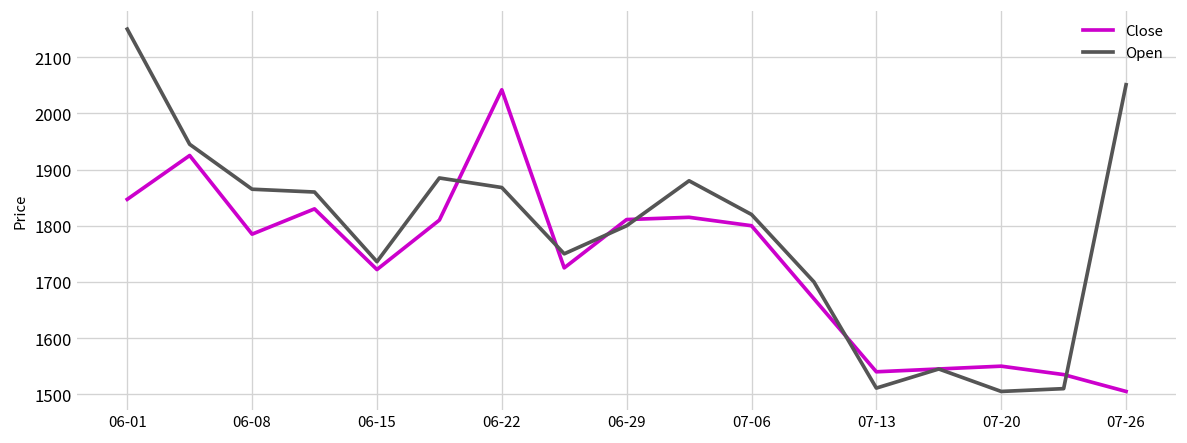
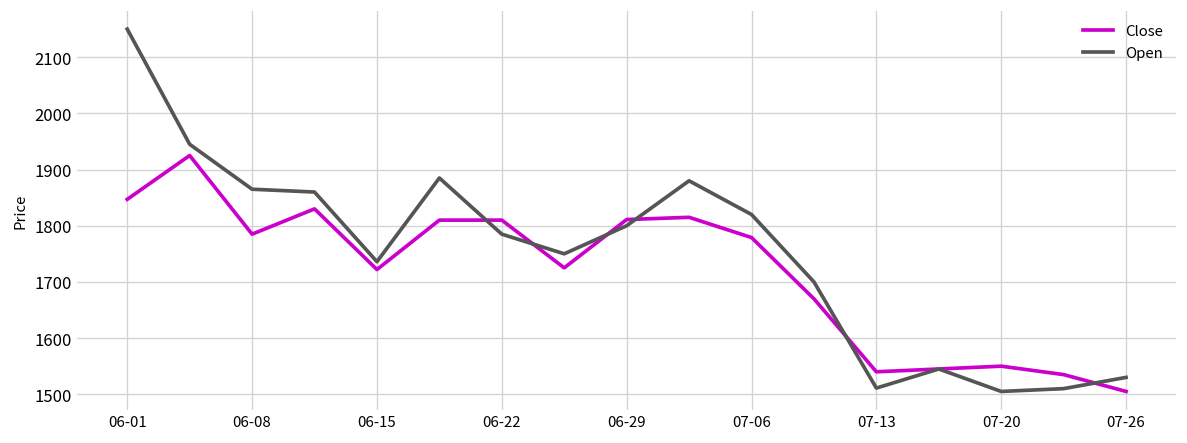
Close, 06-22: 2040 -> 1810
Open, 06-22: 1870 -> 1790
Close, 07-06: 1800 -> 1780
Open, 07-26: 2050 -> 1530
